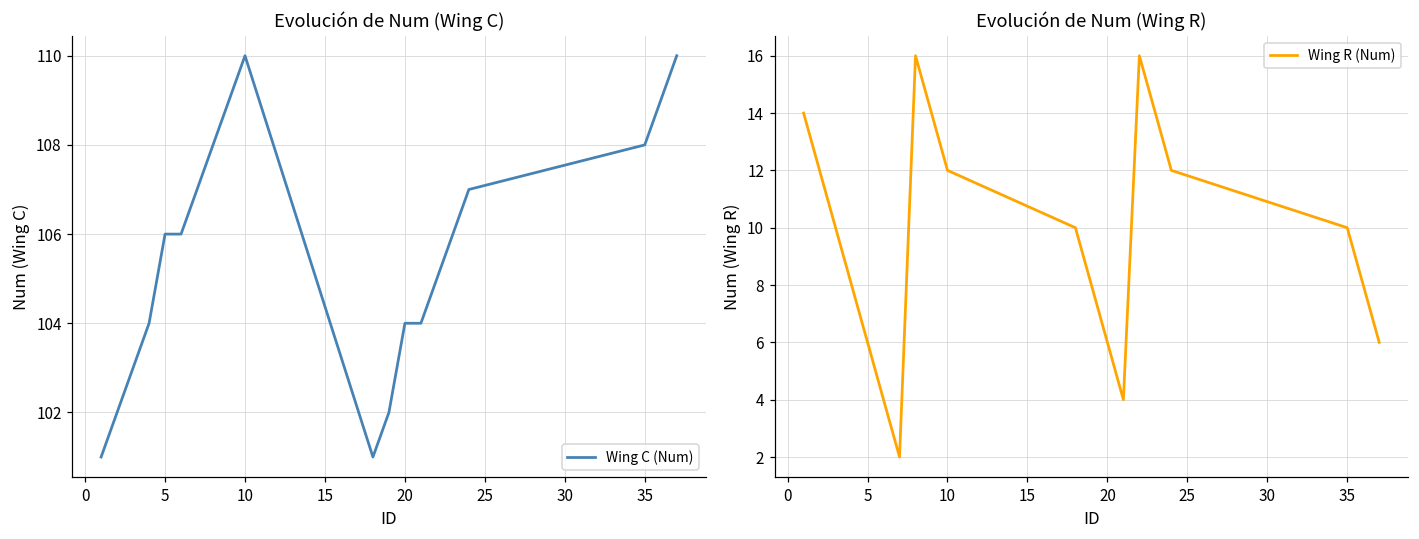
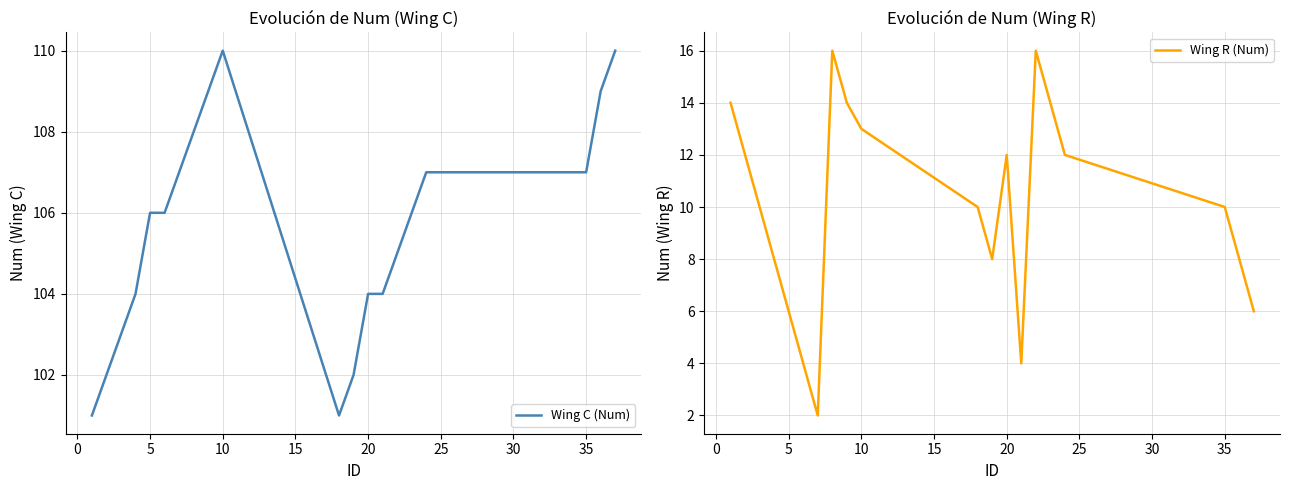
Evolución de Num (Wing C), 35: 108 -> 107
Evolución de Num (Wing R), 10: 12 -> 13
Evolución de Num (Wing R), 20: 6 -> 12
